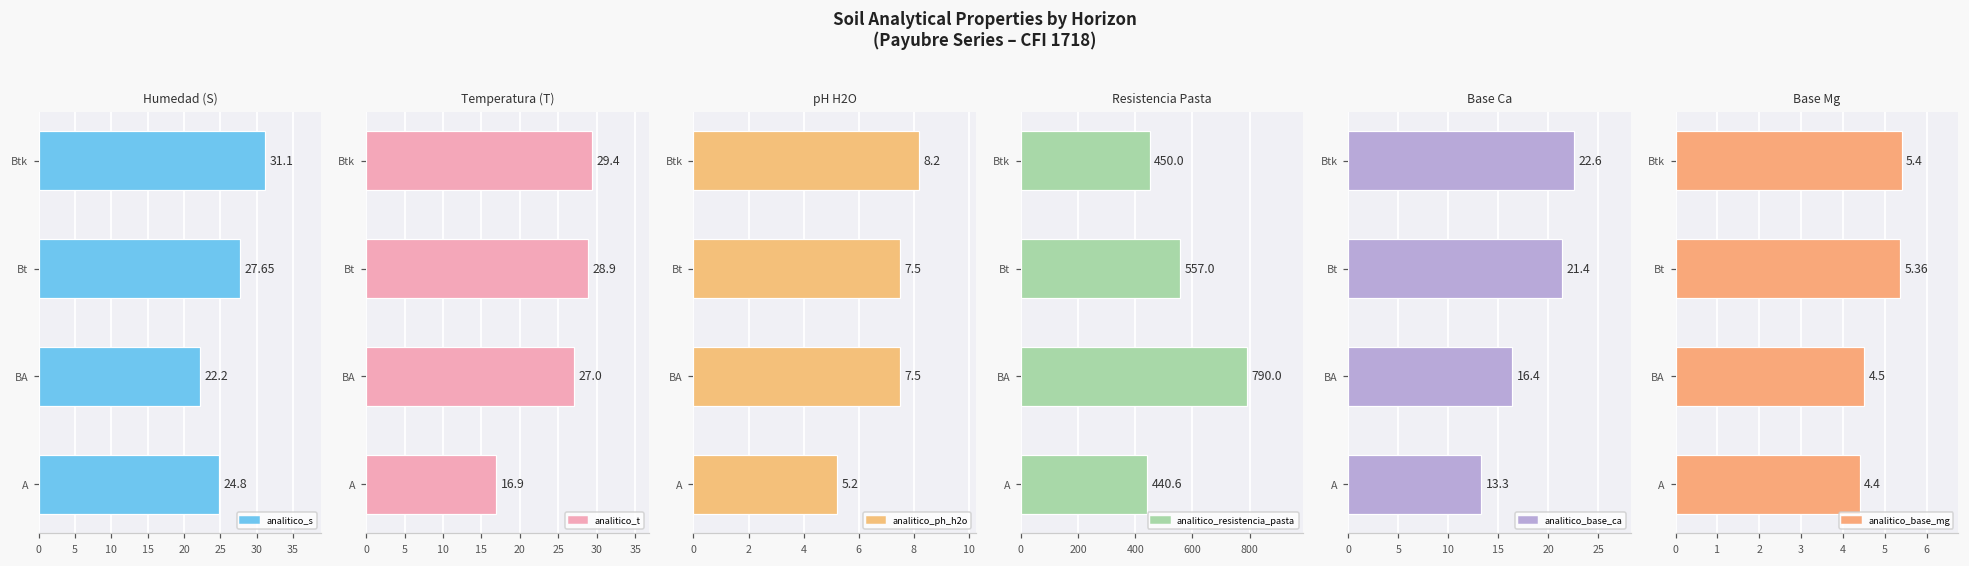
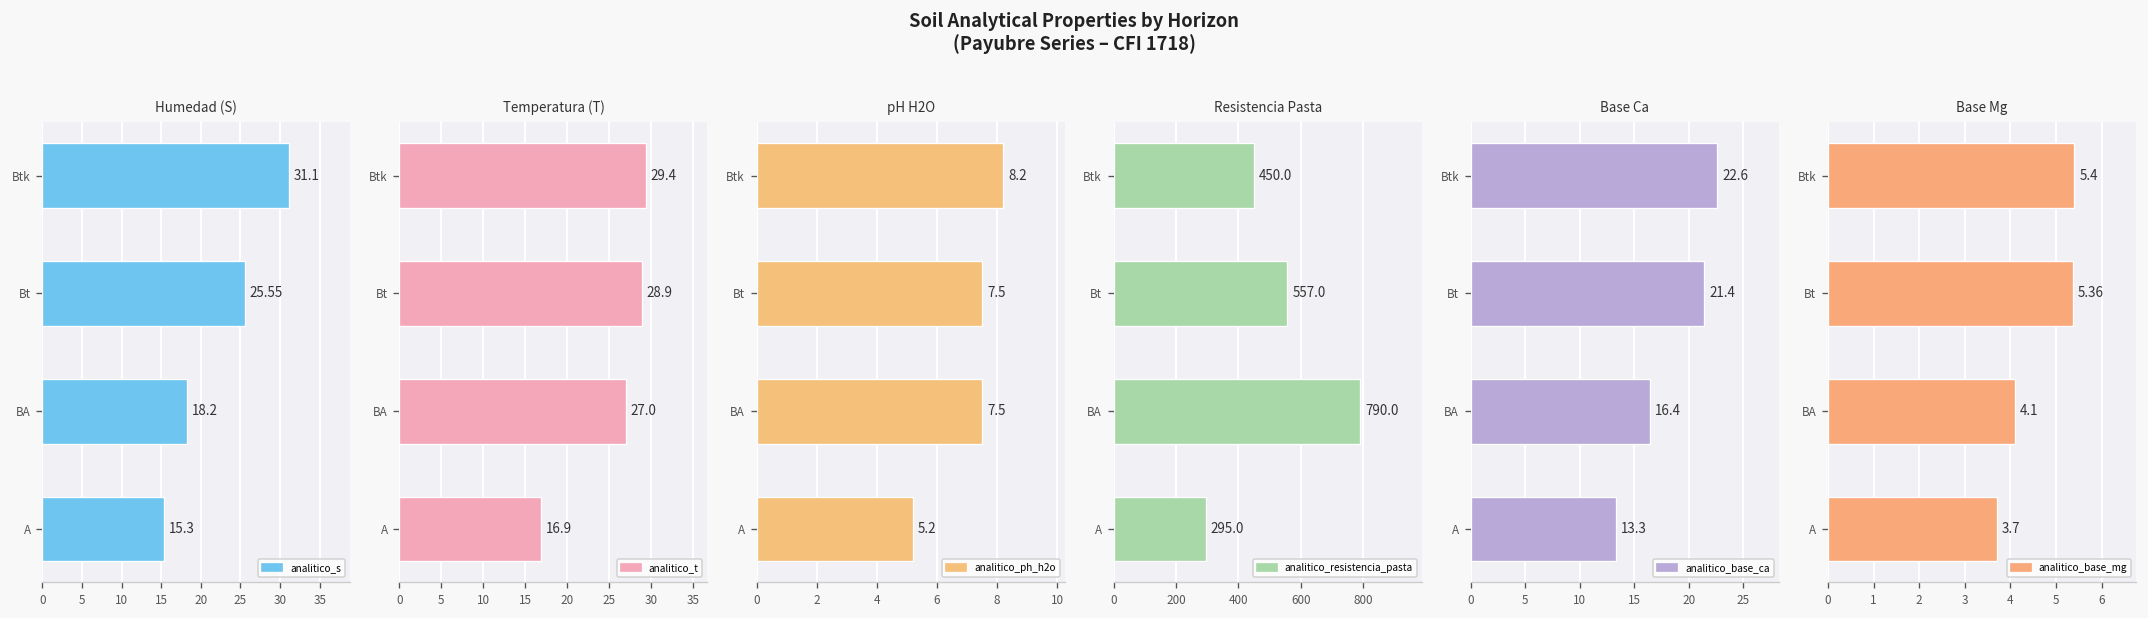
Humedad (S), Bt: 27.65 -> 25.55
Humedad (S), BA: 22.2 -> 18.2
Humedad (S), A: 24.8 -> 15.3
Resistencia Pasta, A: 440.6 -> 295.0
Base Mg, BA: 4.5 -> 4.1
Base Mg, A: 4.4 -> 3.7
